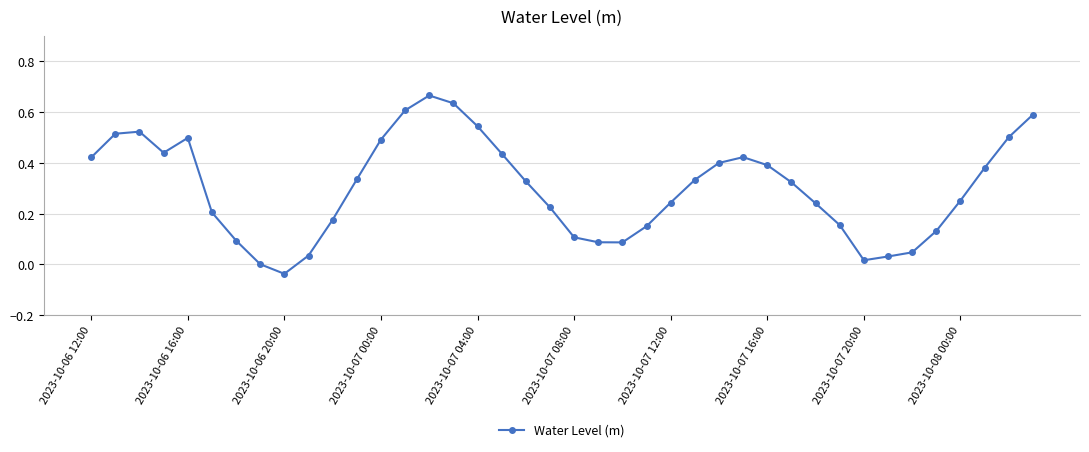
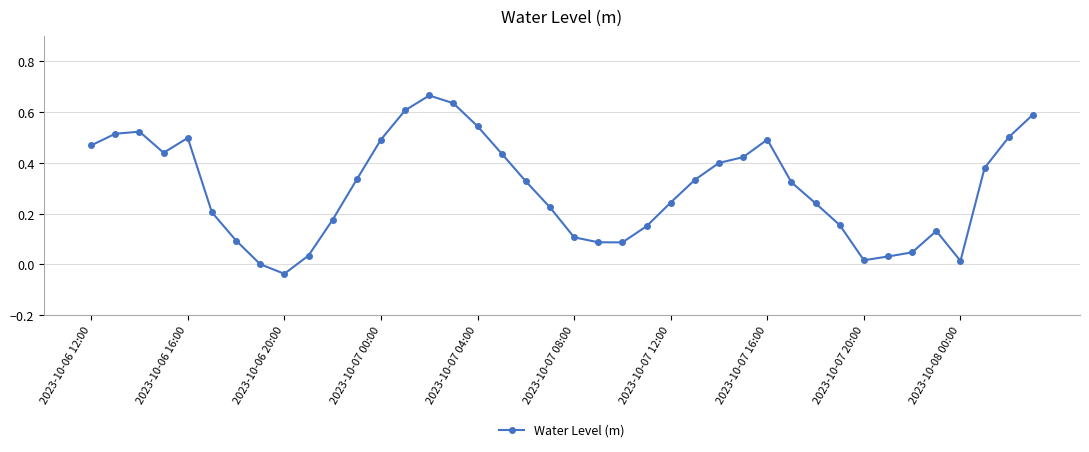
2023-10-06 12:00: 0.42 -> 0.47
2023-10-07 16:00: 0.39 -> 0.49
2023-10-08 00:00: 0.25 -> 0.01
